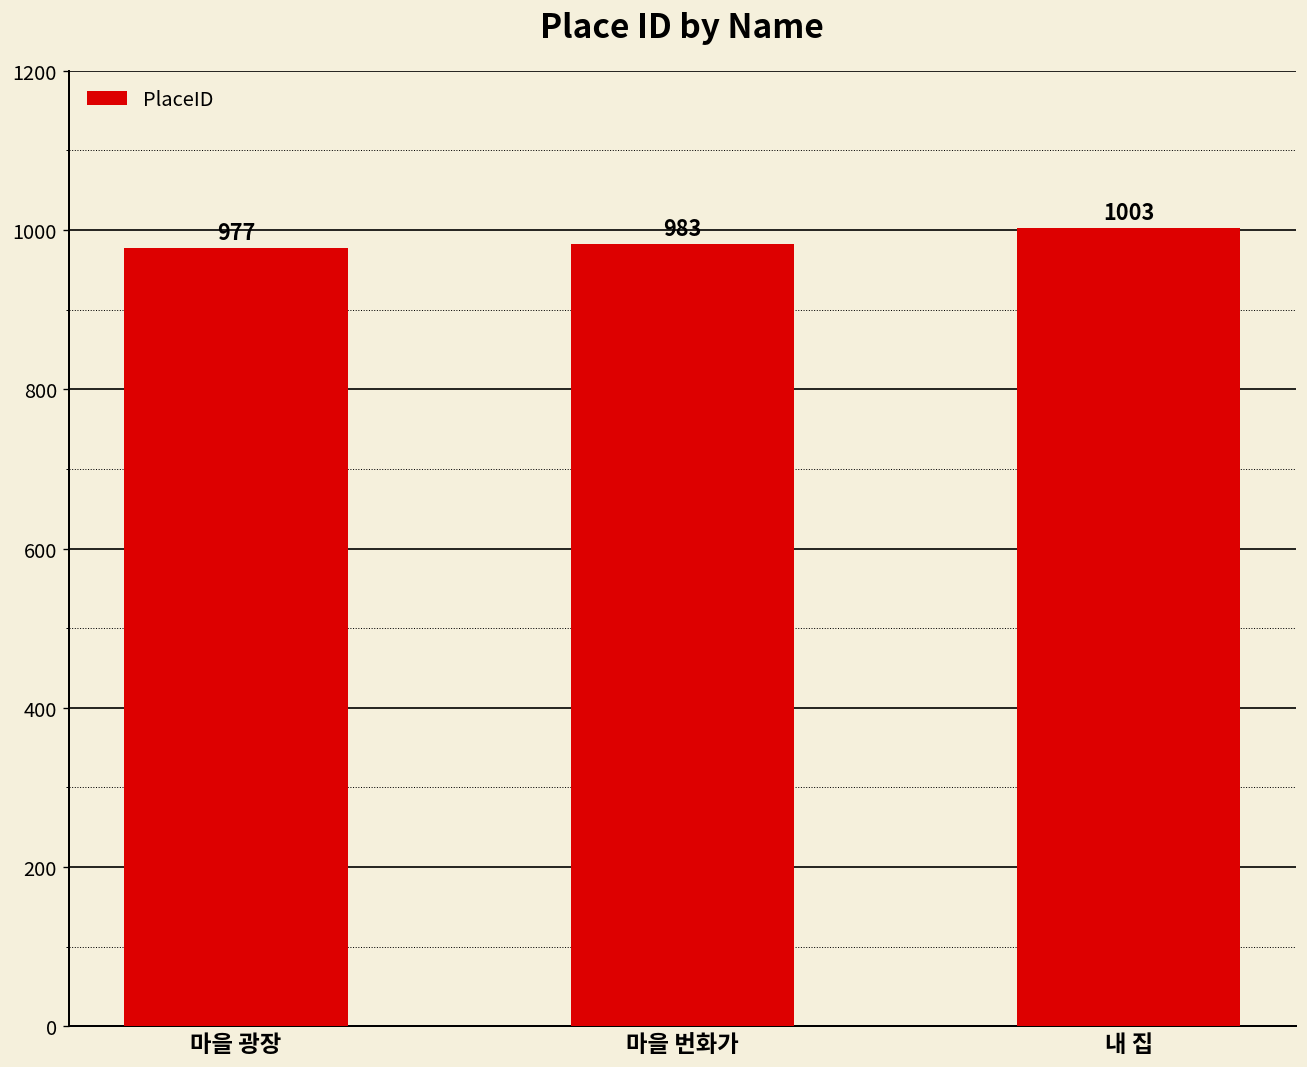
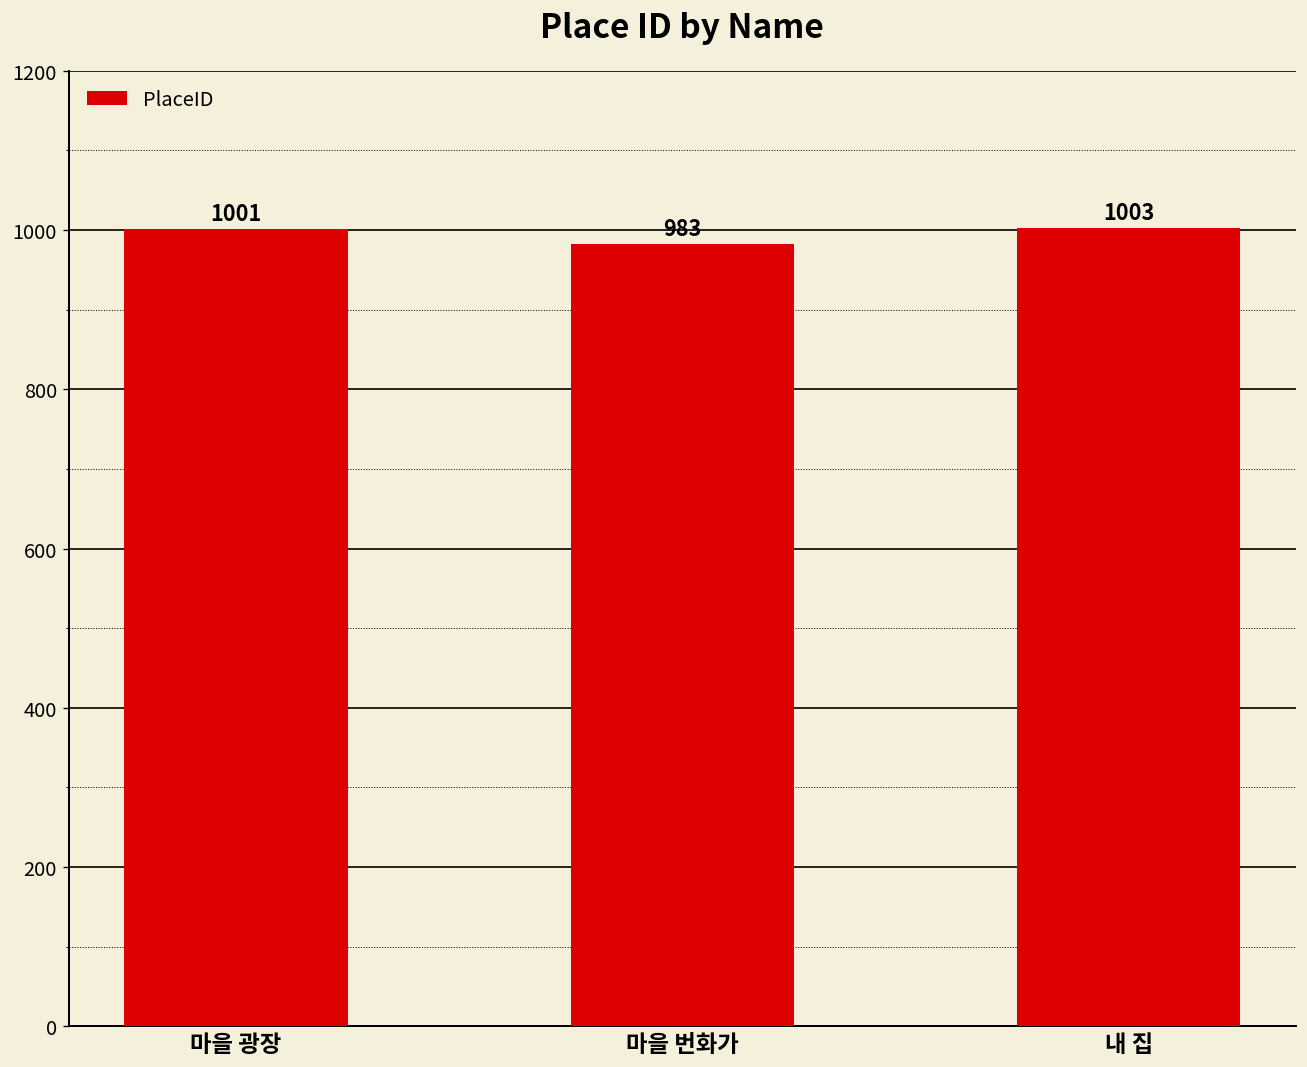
마을 광장: 977 -> 1001
